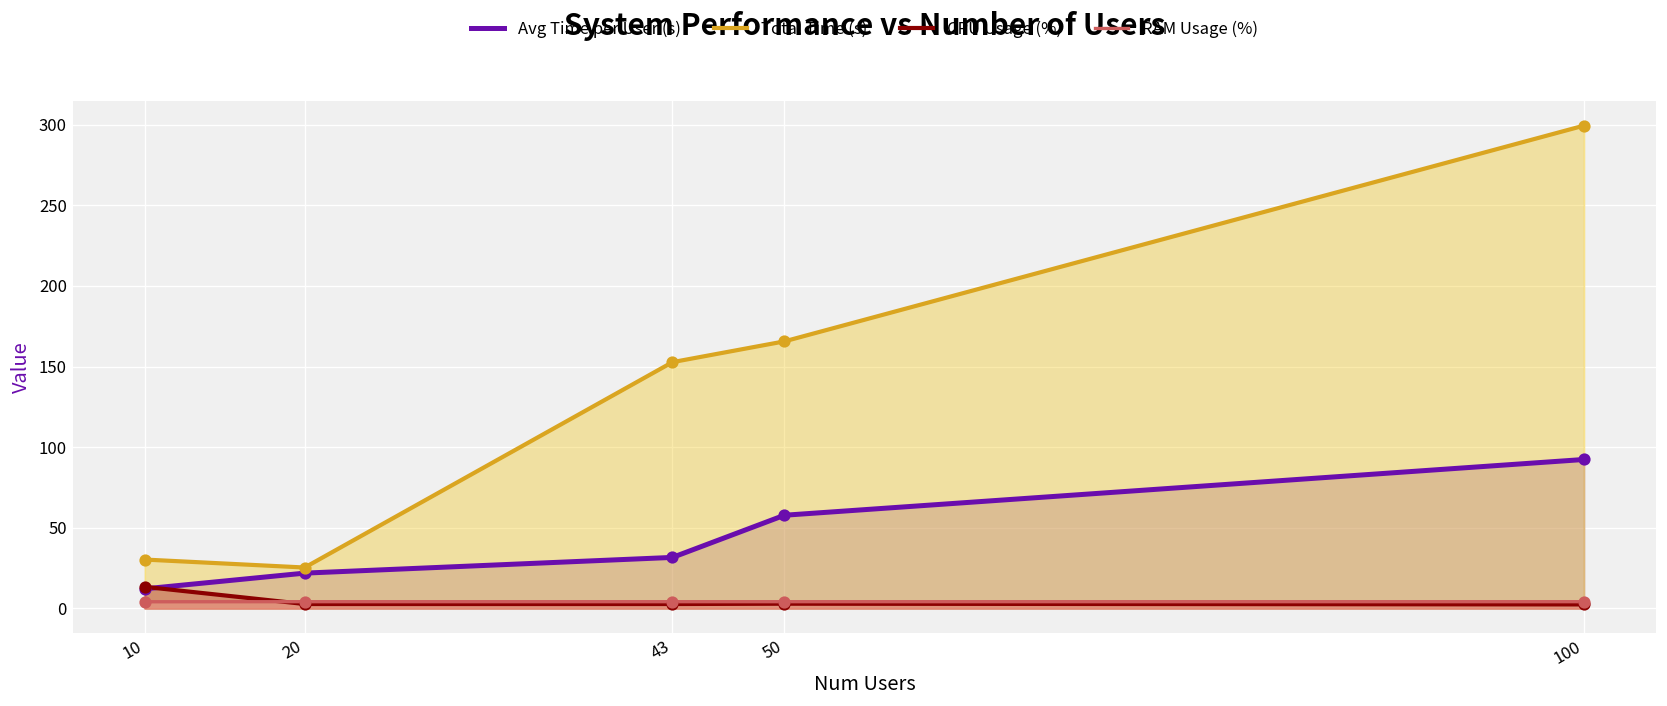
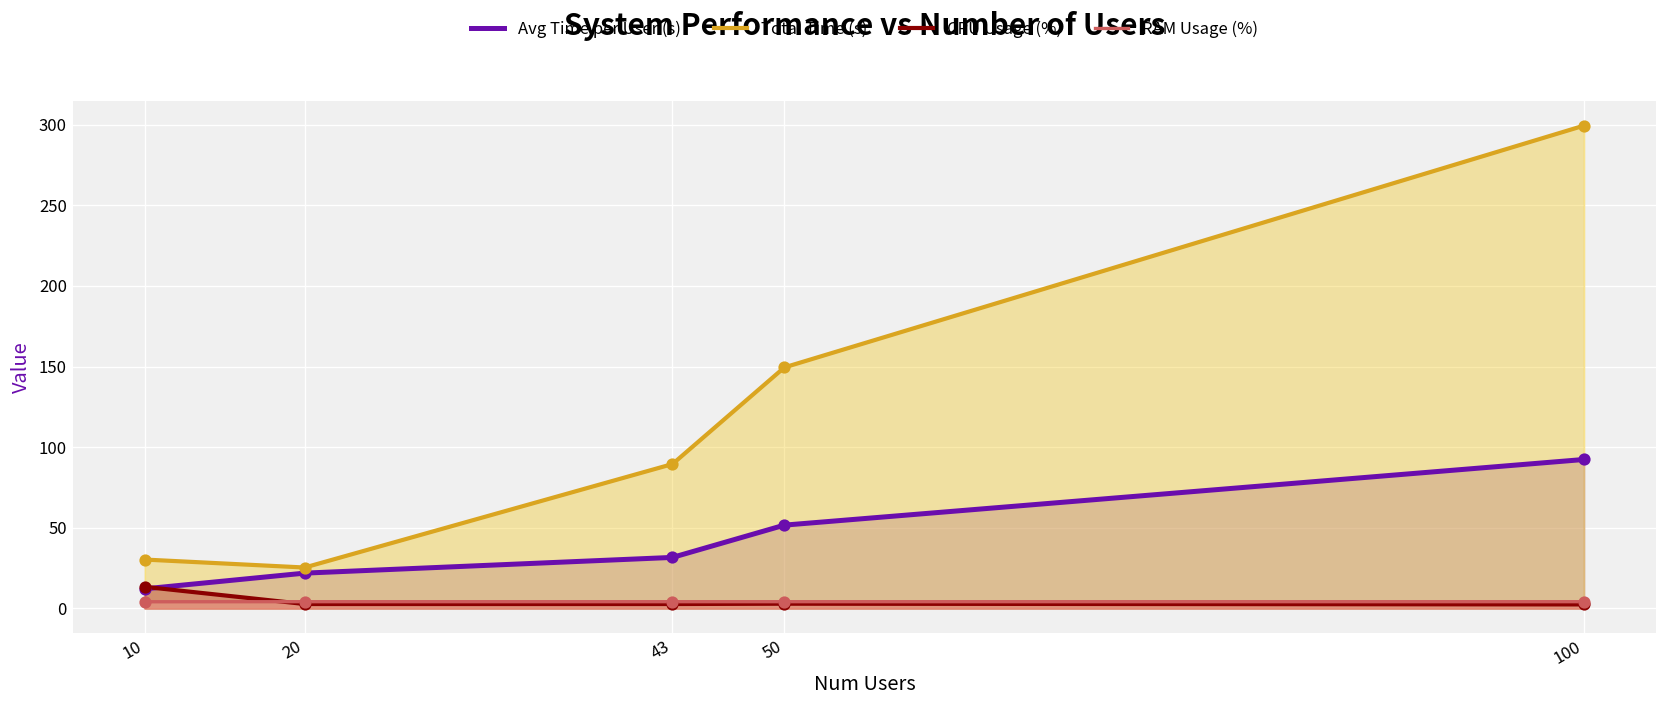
Total Time (s), 43: 153 -> 90
Avg Time per User (s), 50: 58 -> 52
Total Time (s), 50: 166 -> 150
